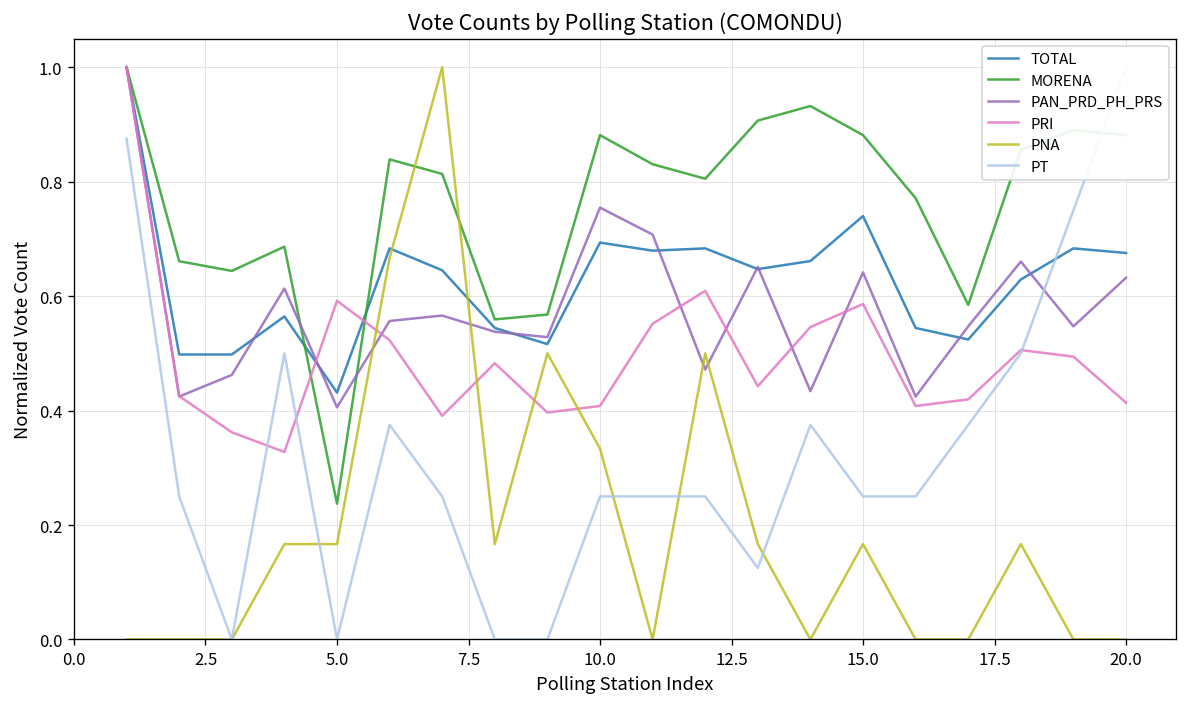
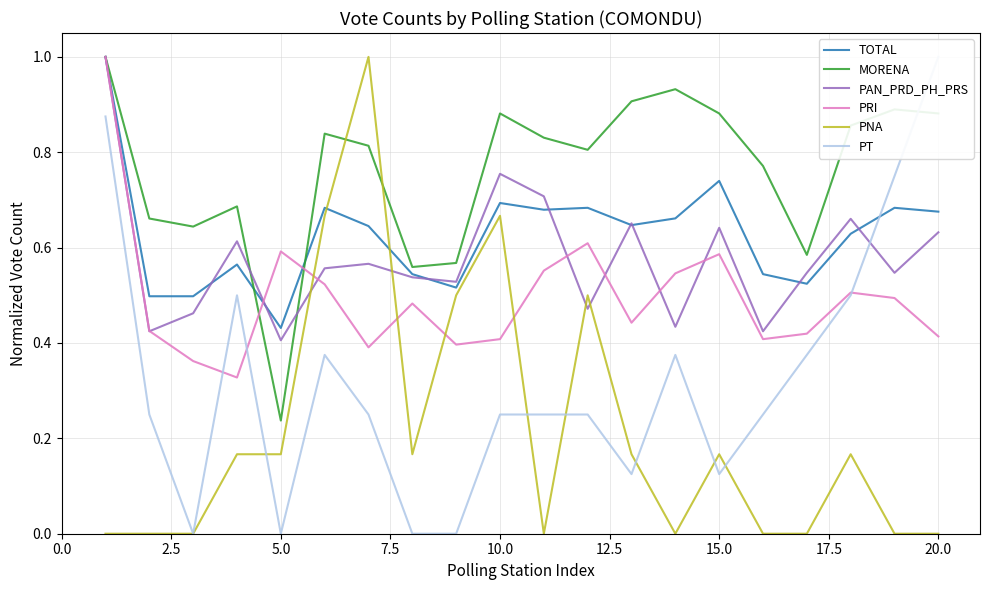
PNA, 10.0: 0.33 -> 0.67
PT, 15.0: 0.25 -> 0.13
